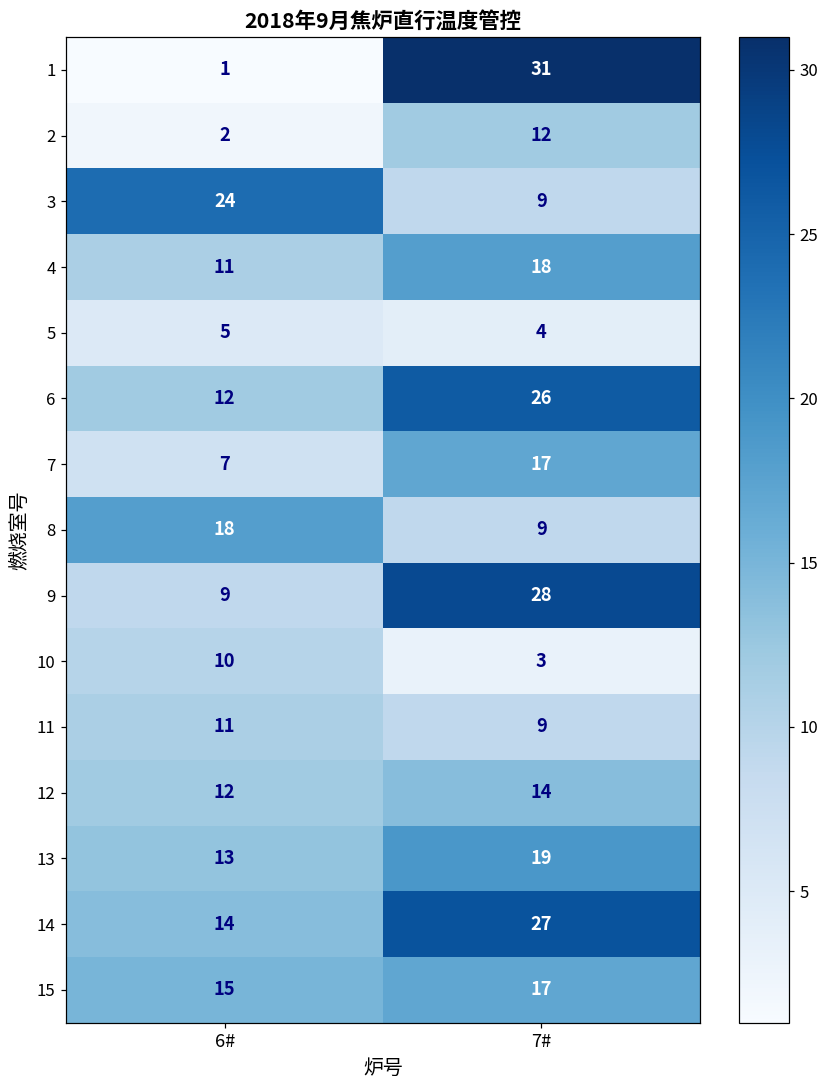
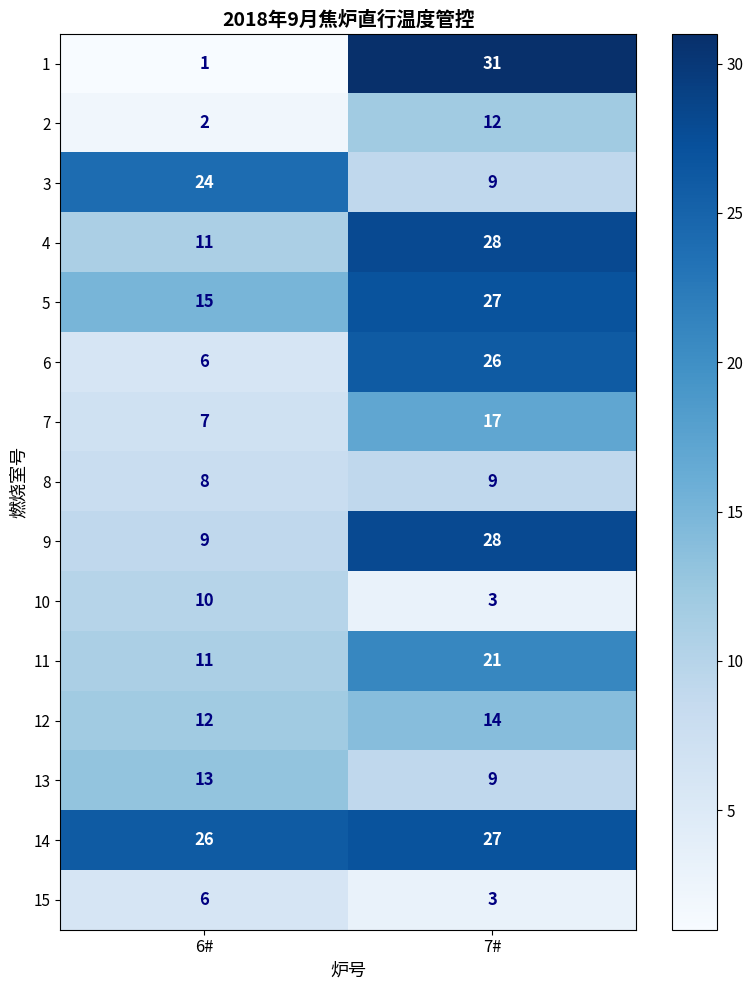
4, 7#: 18 -> 28
5, 6#: 5 -> 15
5, 7#: 4 -> 27
6, 6#: 12 -> 6
8, 6#: 18 -> 8
11, 7#: 9 -> 21
13, 7#: 19 -> 9
14, 6#: 14 -> 26
15, 6#: 15 -> 6
15, 7#: 17 -> 3
